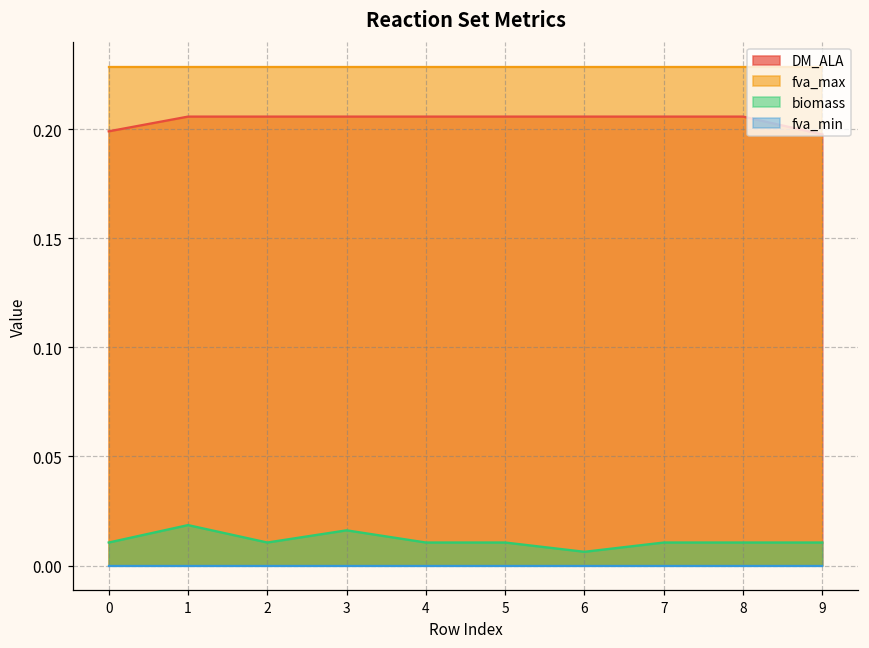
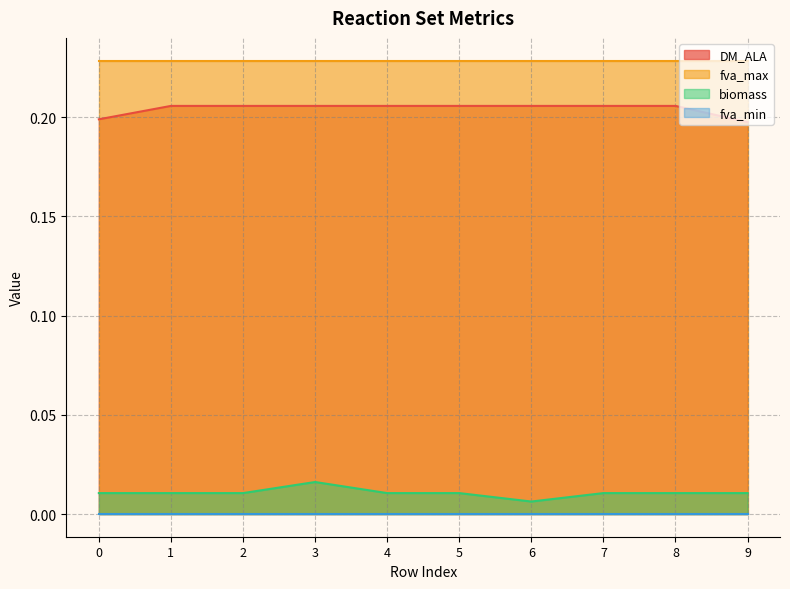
biomass, 1: 0.019 -> 0.011
